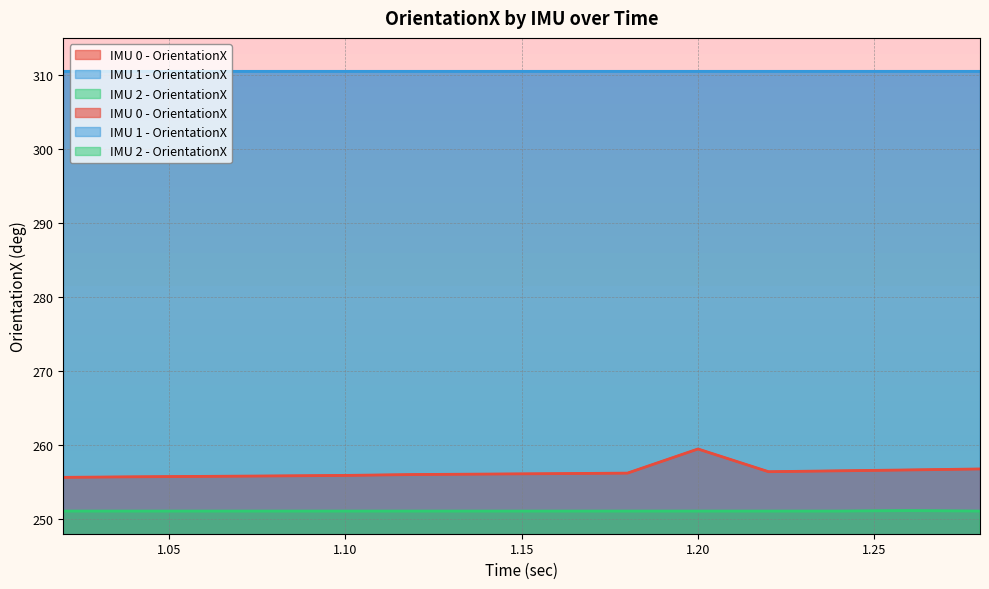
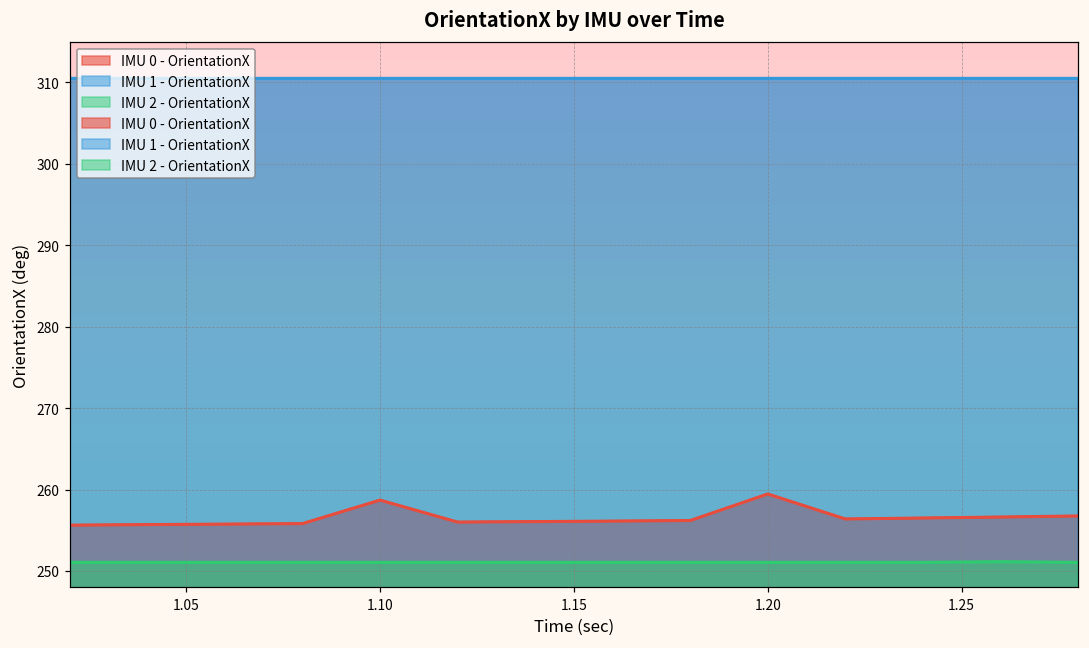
IMU 0 - OrientationX, 1.10: 256 -> 259
